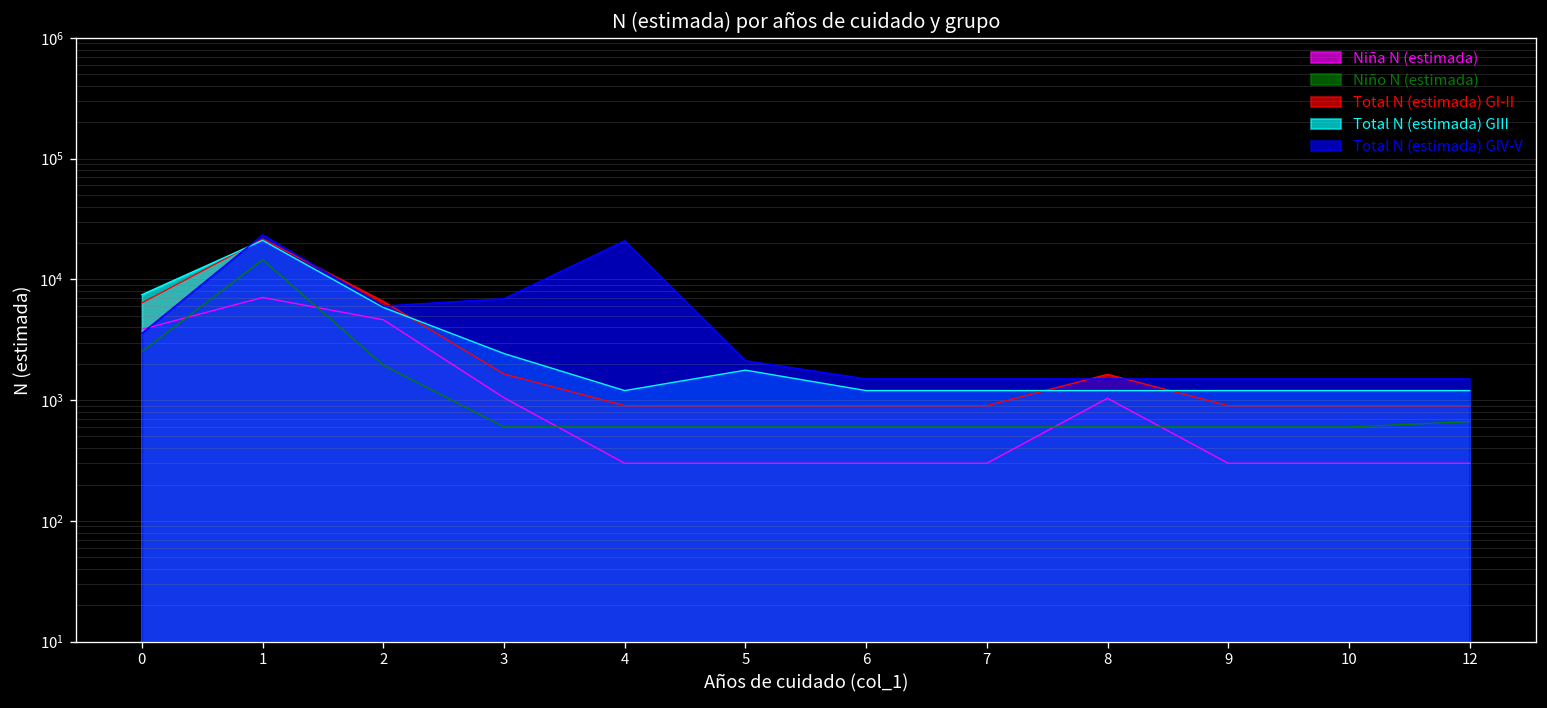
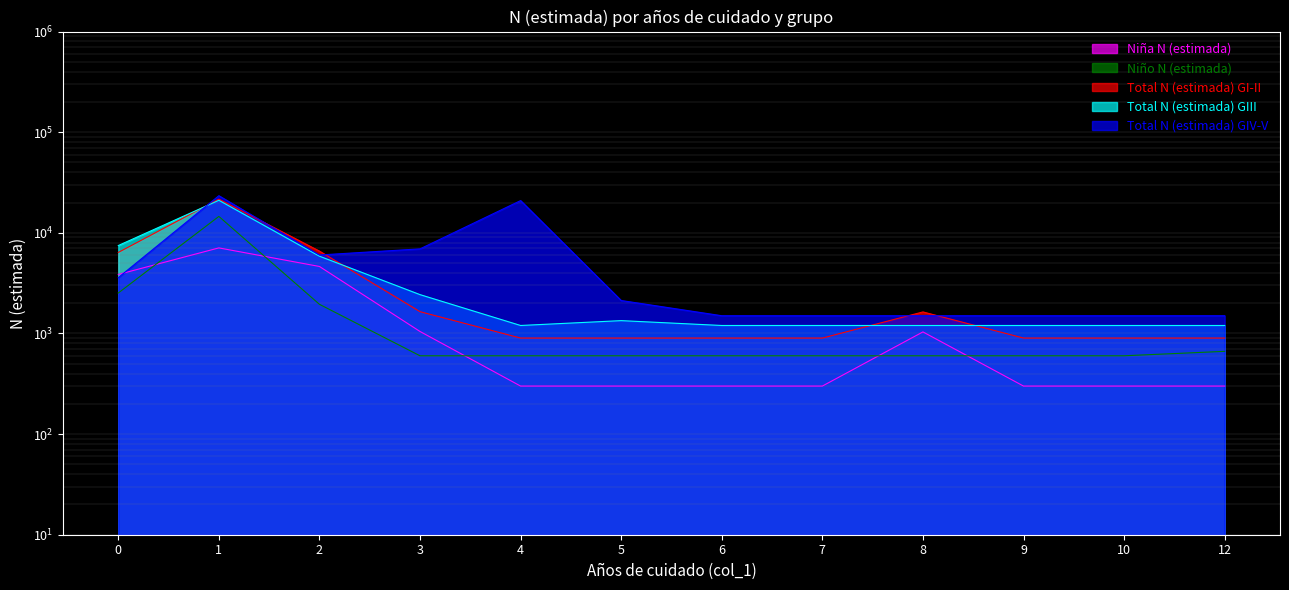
Total N (estimada) GIII, 5: 1800 -> 1300
